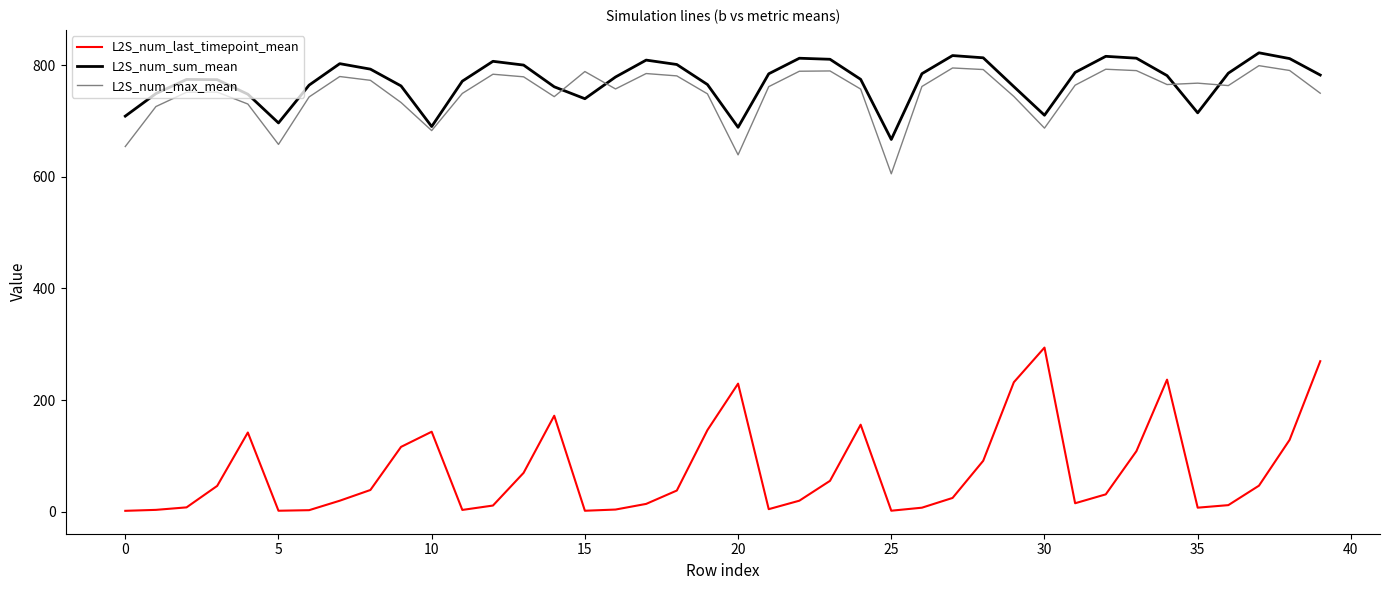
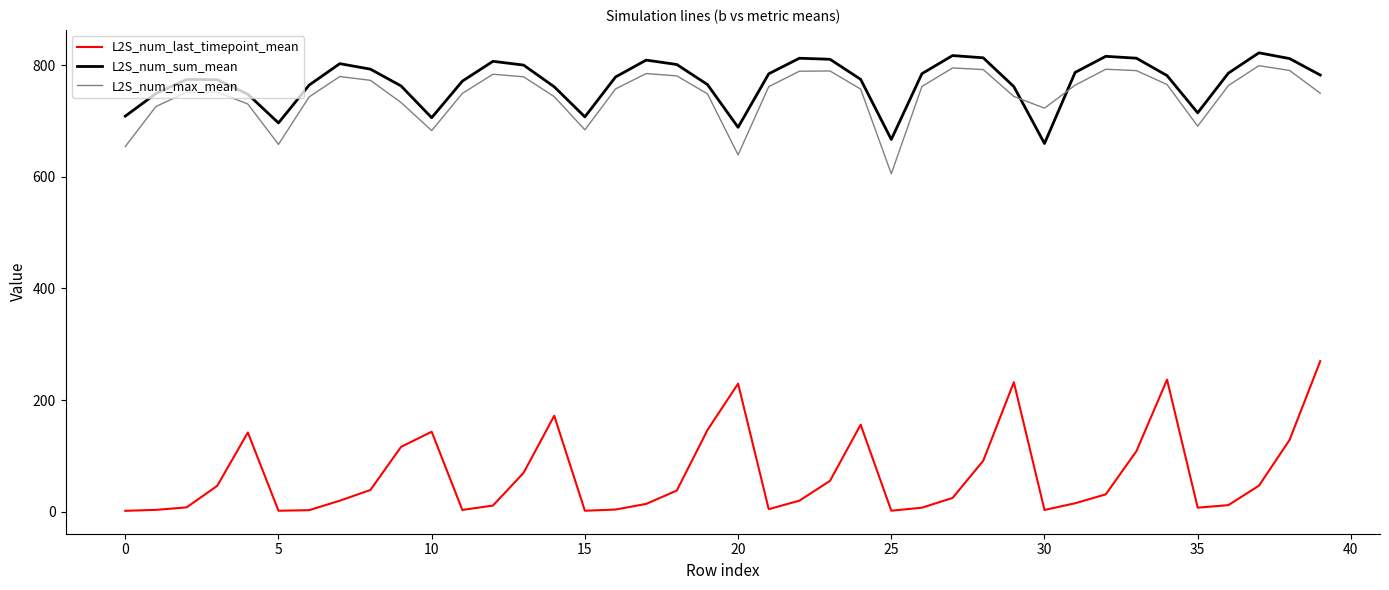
L2S_num_sum_mean, 10: 690 -> 710
L2S_num_sum_mean, 15: 740 -> 710
L2S_num_max_mean, 15: 790 -> 680
L2S_num_last_timepoint_mean, 30: 290 -> 0
L2S_num_sum_mean, 30: 710 -> 660
L2S_num_max_mean, 30: 690 -> 720
L2S_num_max_mean, 35: 770 -> 690
